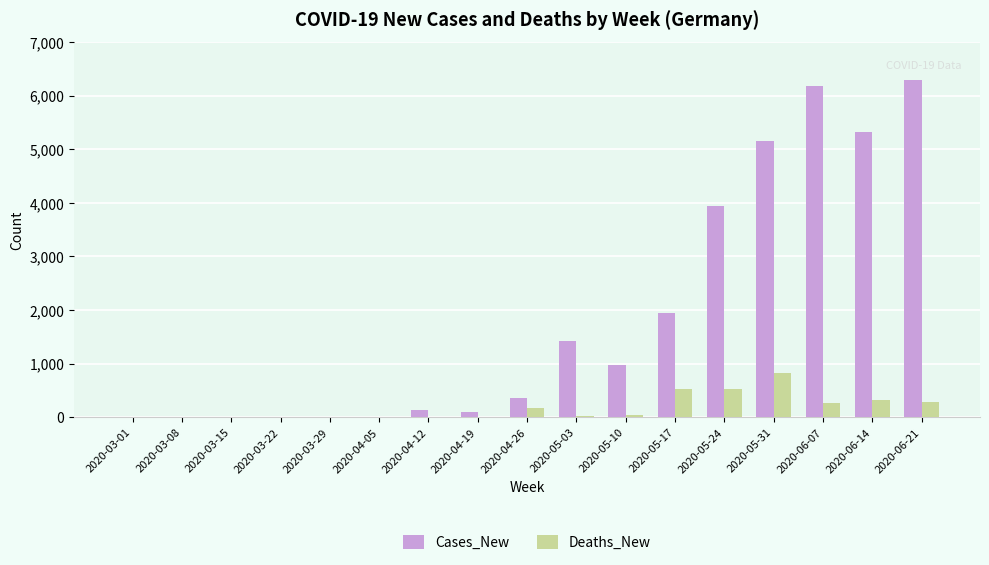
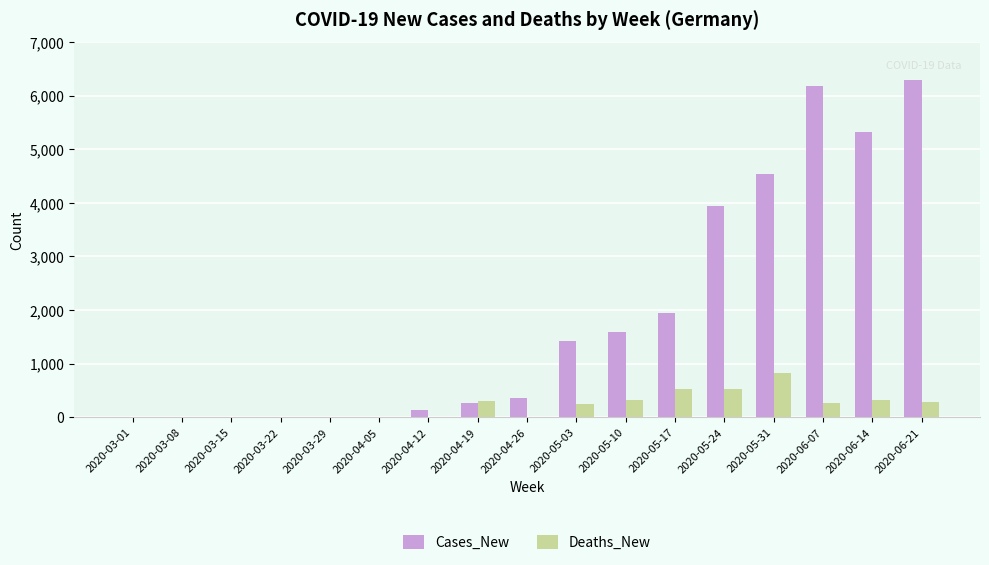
Cases_New, 2020-04-19: 100 -> 300
Deaths_New, 2020-04-19: 0 -> 300
Deaths_New, 2020-04-26: 200 -> 0
Deaths_New, 2020-05-03: 0 -> 300
Cases_New, 2020-05-10: 1,000 -> 1,600
Deaths_New, 2020-05-10: 0 -> 300
Cases_New, 2020-05-31: 5,100 -> 4,500
